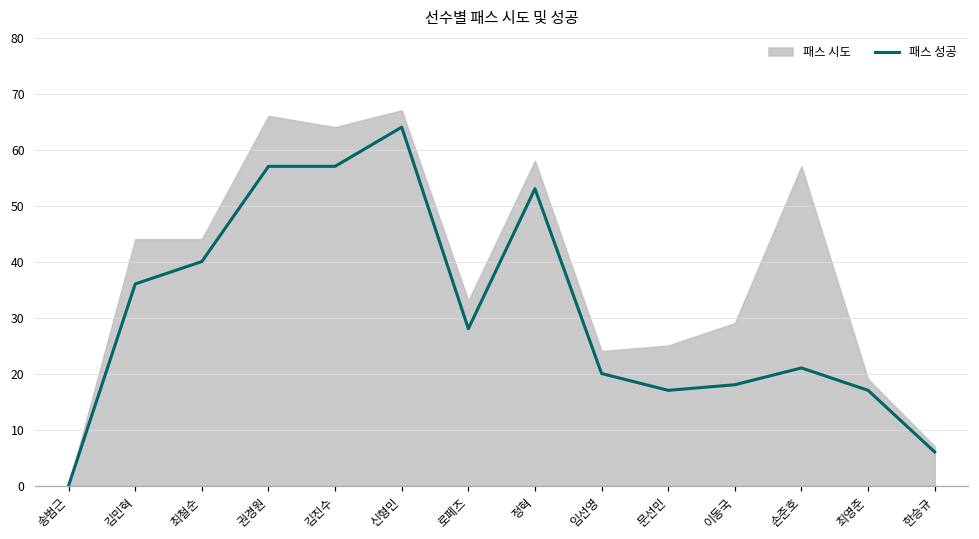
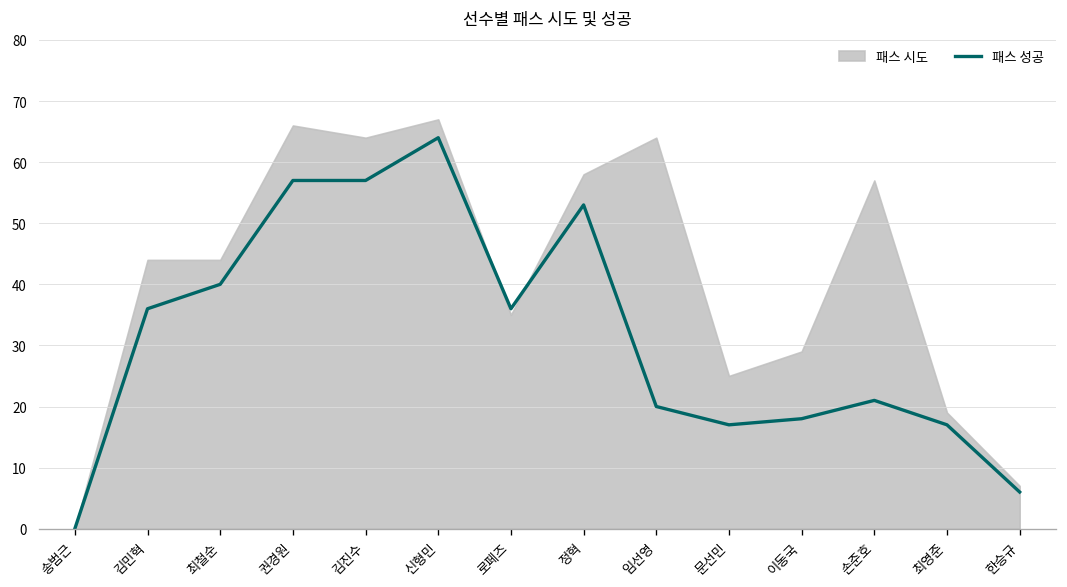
패스 성공, 로페즈: 28 -> 36
패스 시도, 로페즈: 33 -> 35
패스 시도, 임선영: 24 -> 64
